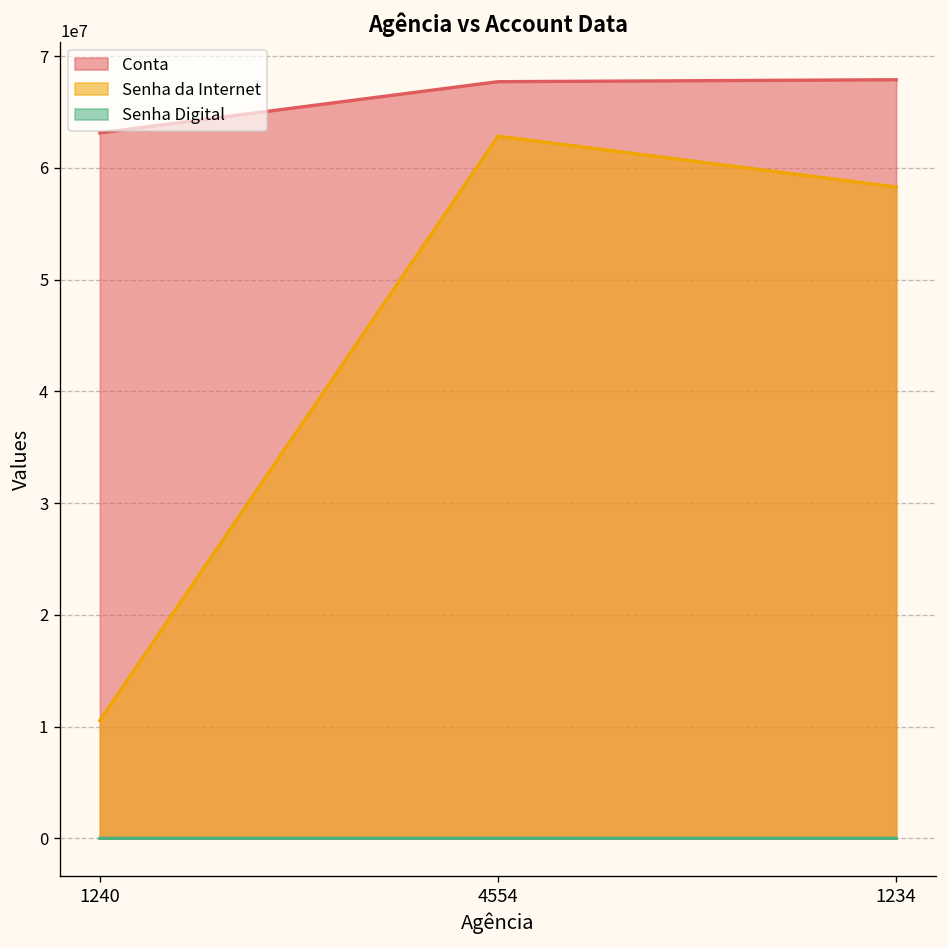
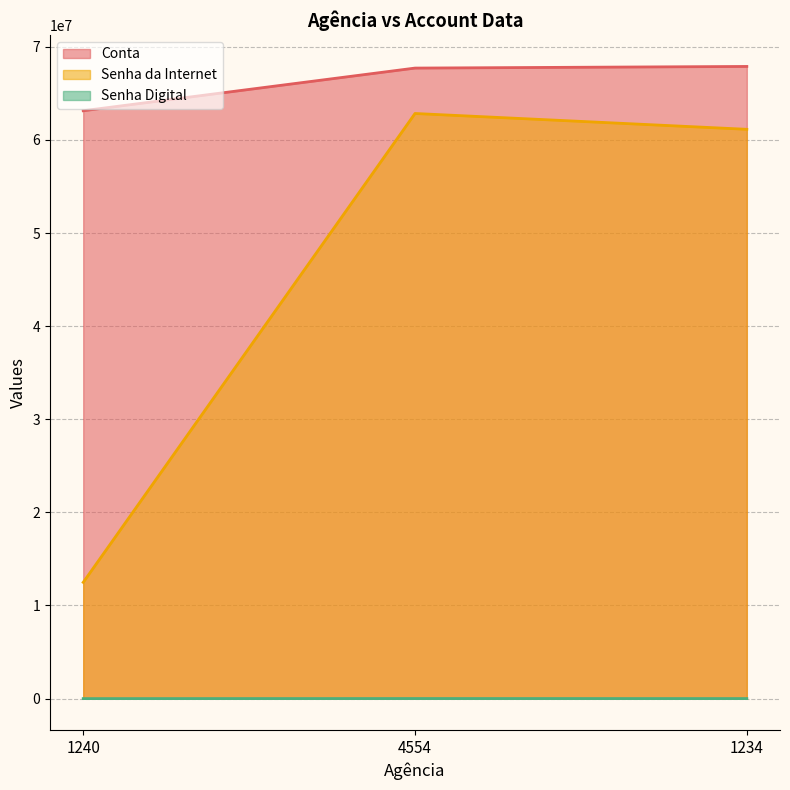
Senha da Internet, 1240: 11000000 -> 12000000
Senha da Internet, 1234: 58000000 -> 61000000
